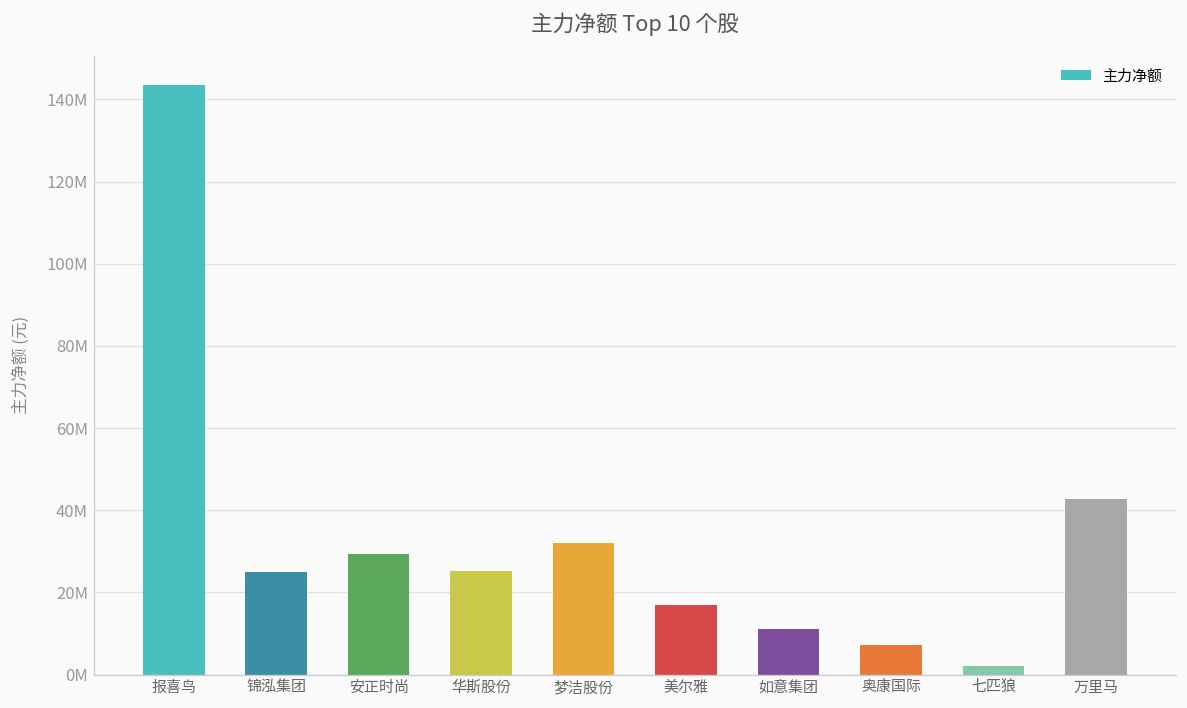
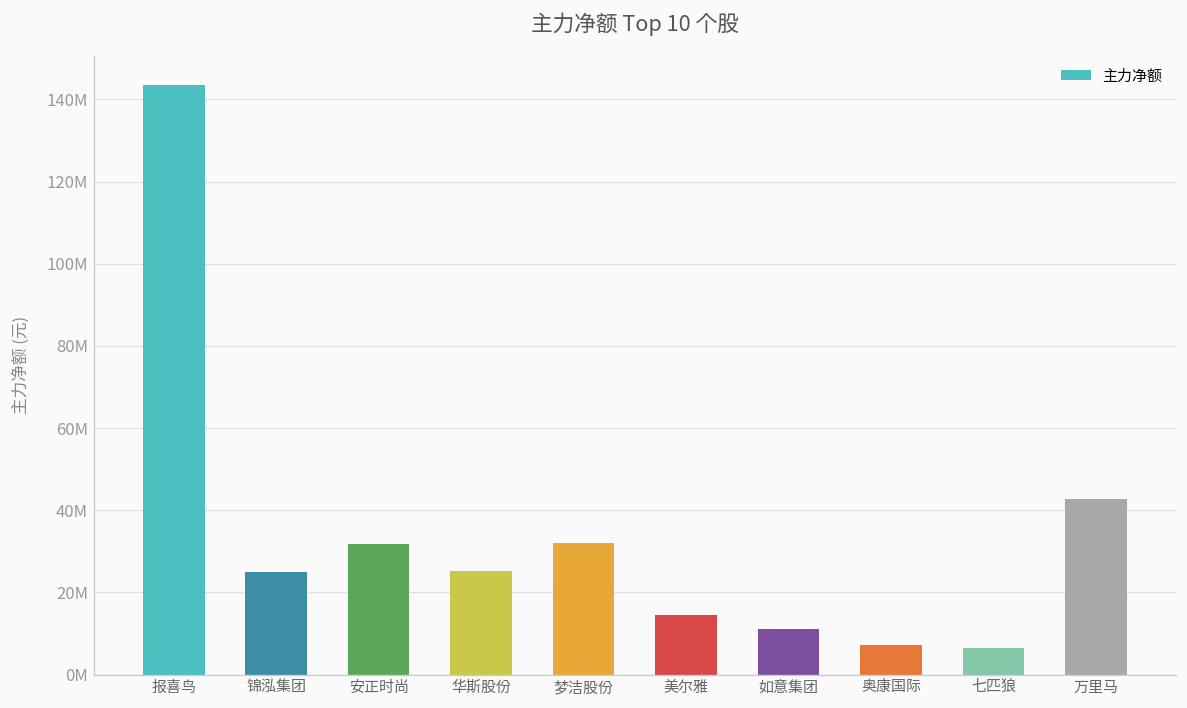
安正时尚: 29000000 -> 32000000
美尔雅: 17000000 -> 15000000
七匹狼: 2000000 -> 6000000
